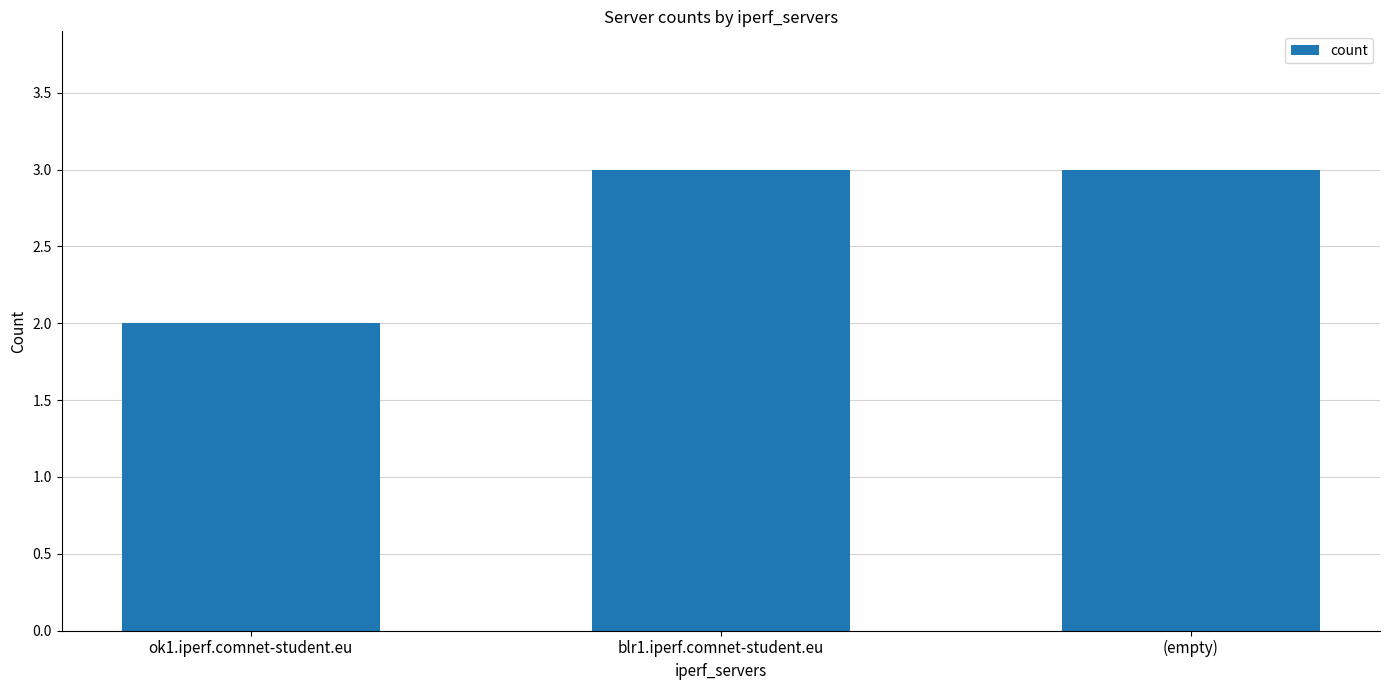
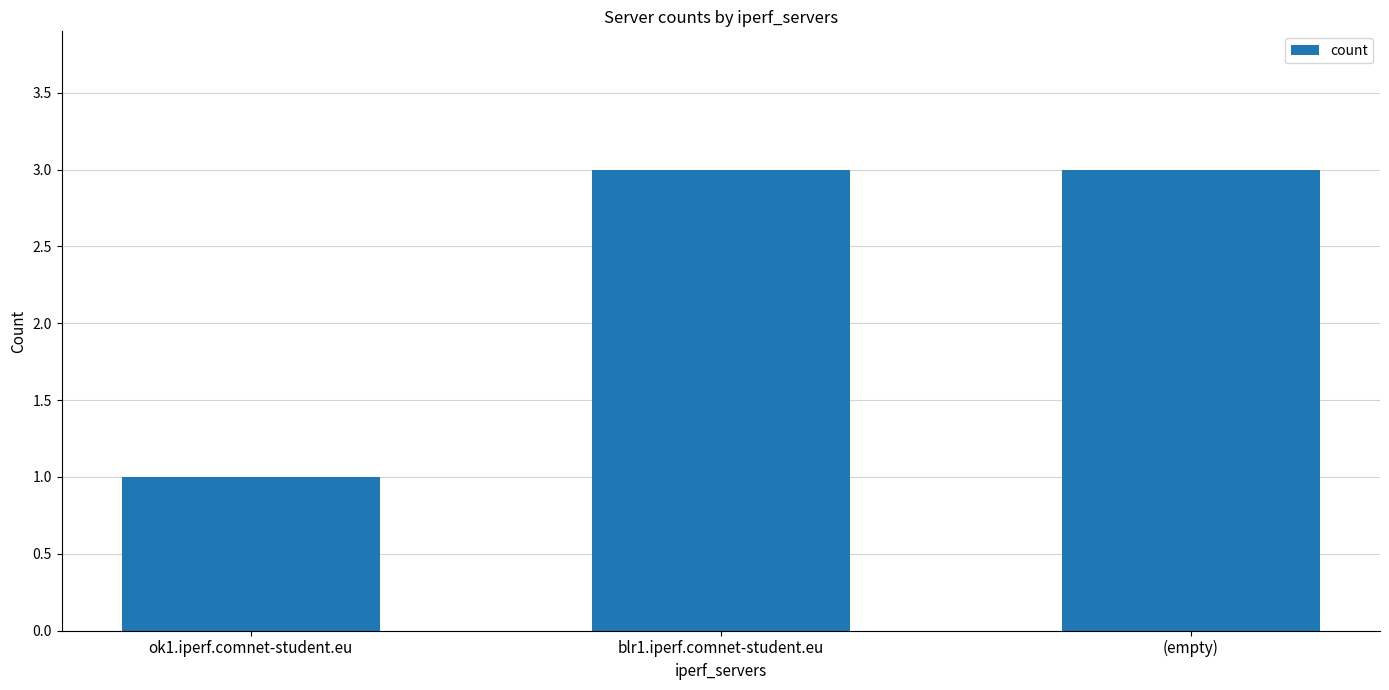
ok1.iperf.comnet-student.eu: 2 -> 1
